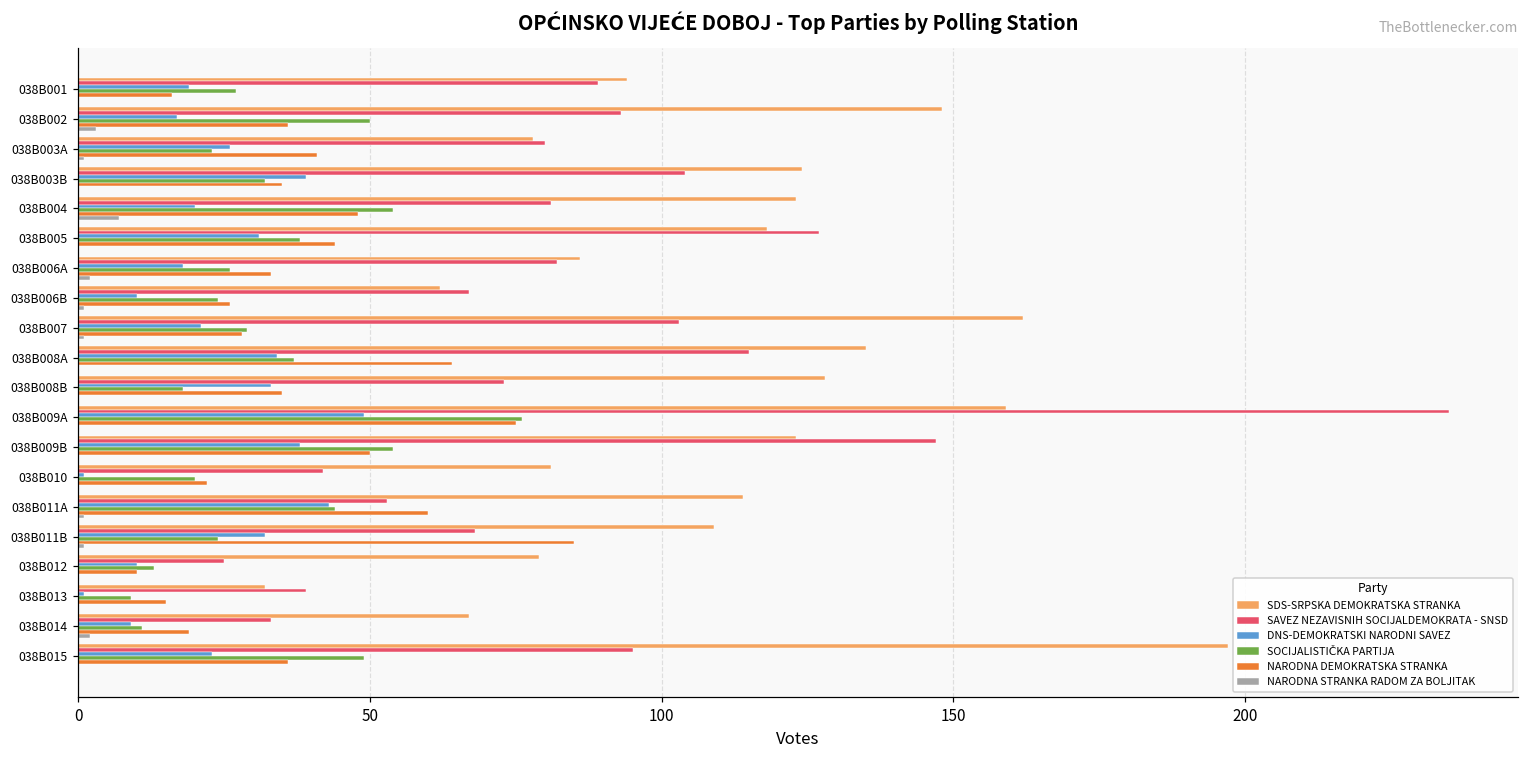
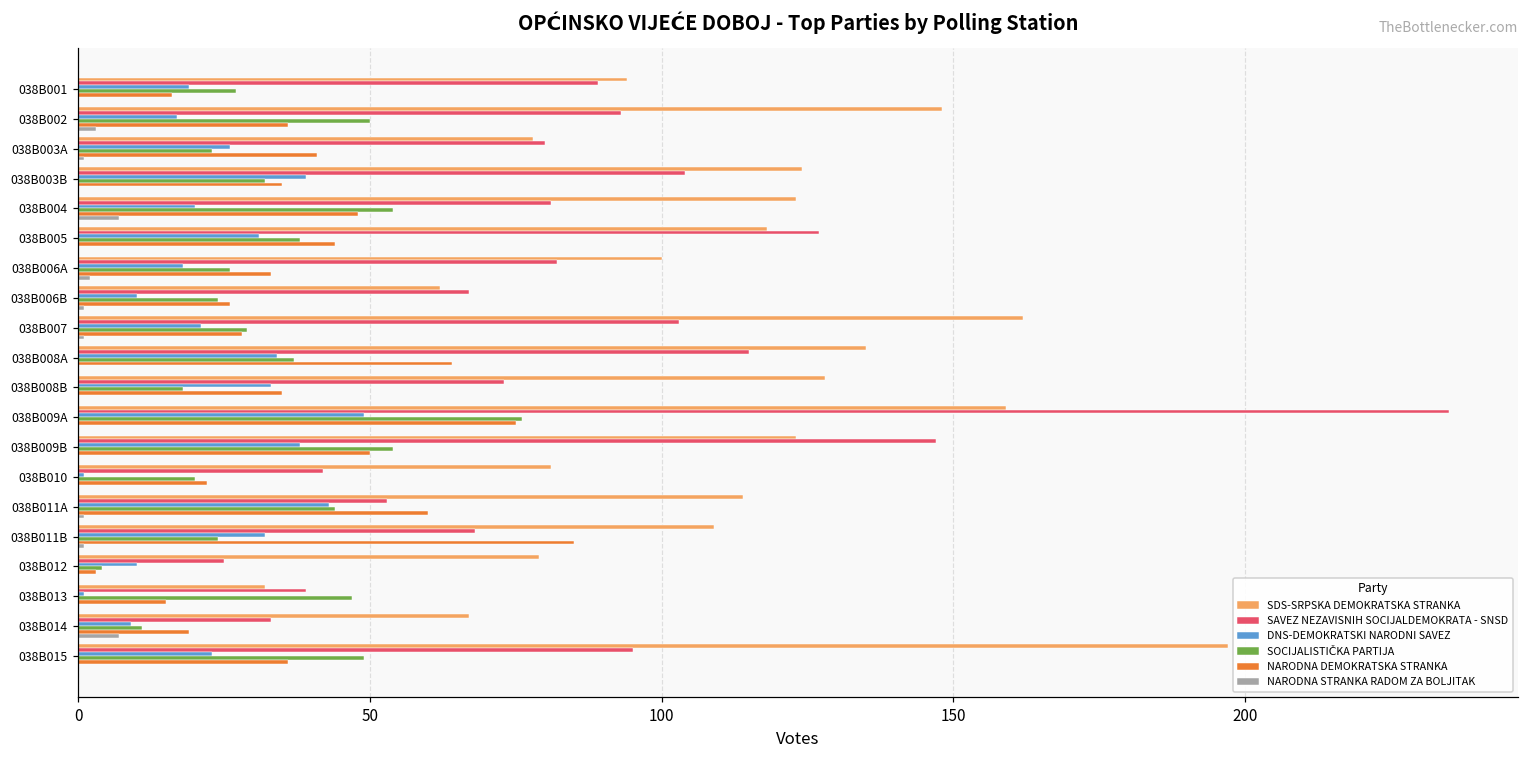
SDS-SRPSKA DEMOKRATSKA STRANKA, 038B006A: 86 -> 100
SOCIJALISTIČKA PARTIJA, 038B012: 13 -> 4
NARODNA DEMOKRATSKA STRANKA, 038B012: 10 -> 3
SOCIJALISTIČKA PARTIJA, 038B013: 9 -> 47
NARODNA STRANKA RADOM ZA BOLJITAK, 038B014: 2 -> 7
